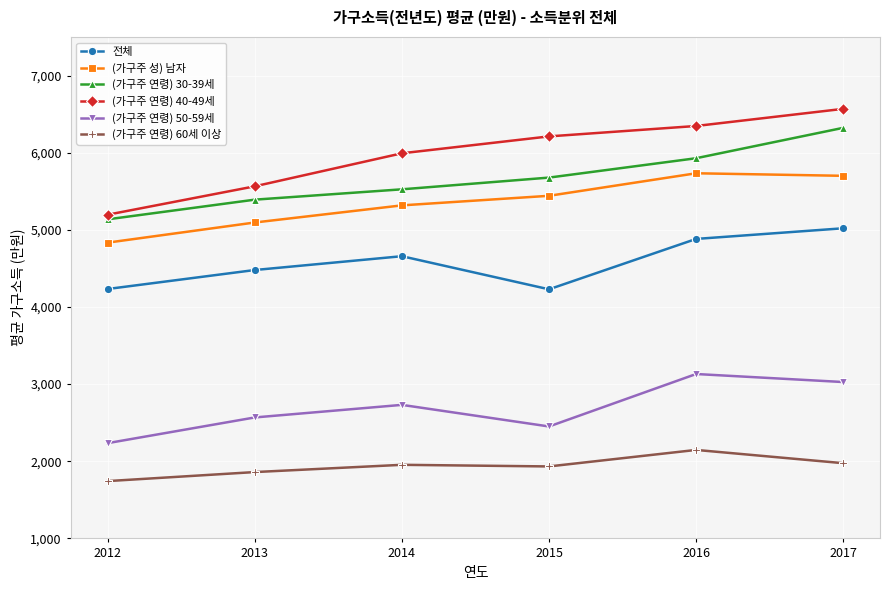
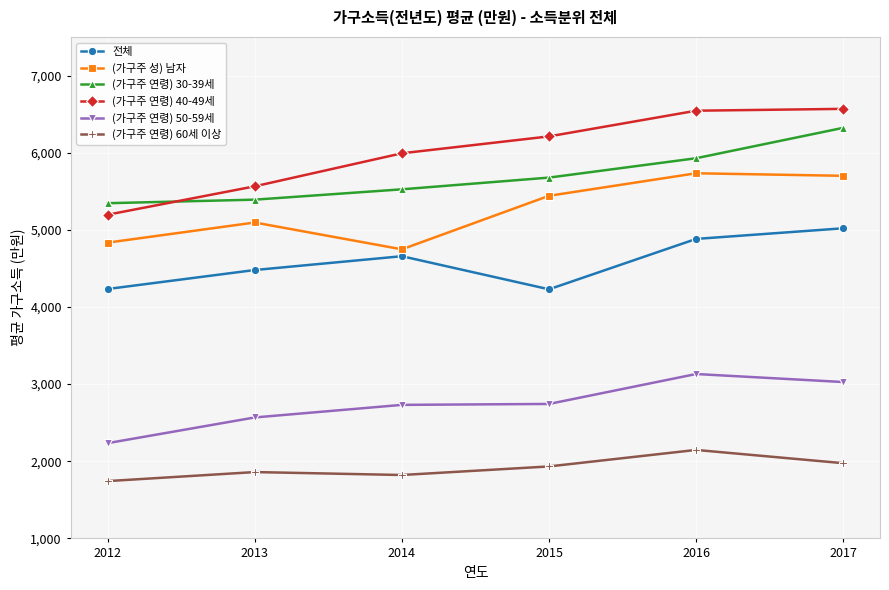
(가구주 연령) 30-39세, 2012: 5,100 -> 5,300
(가구주 성) 남자, 2014: 5,300 -> 4,700
(가구주 연령) 60세 이상, 2014: 2,000 -> 1,800
(가구주 연령) 50-59세, 2015: 2,500 -> 2,700
(가구주 연령) 40-49세, 2016: 6,300 -> 6,500
